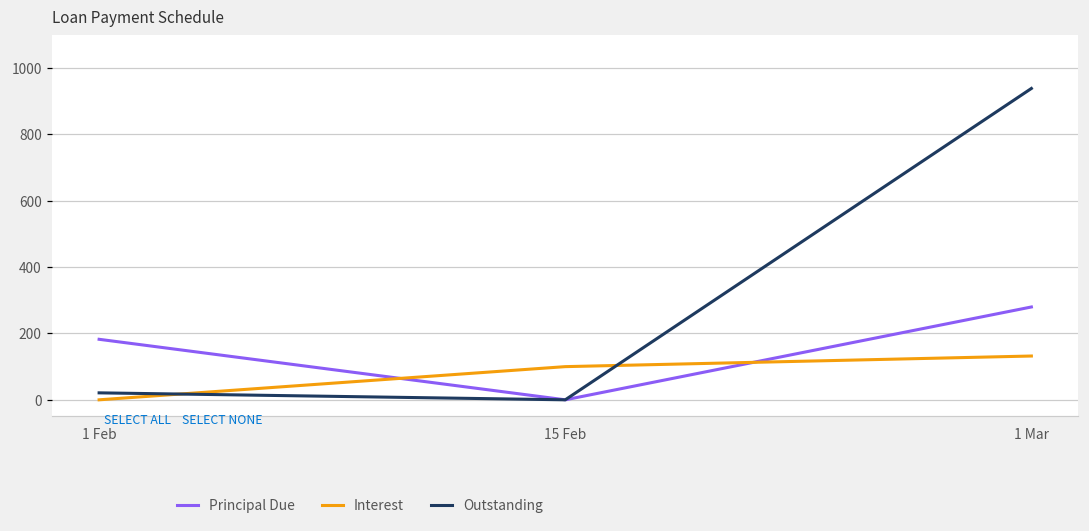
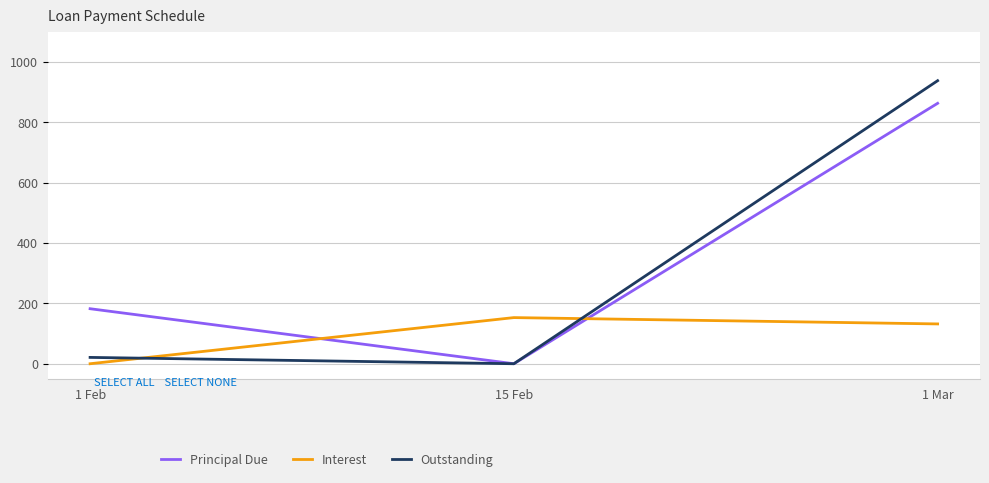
Interest, 15 Feb: 100 -> 150
Principal Due, 1 Mar: 280 -> 860
